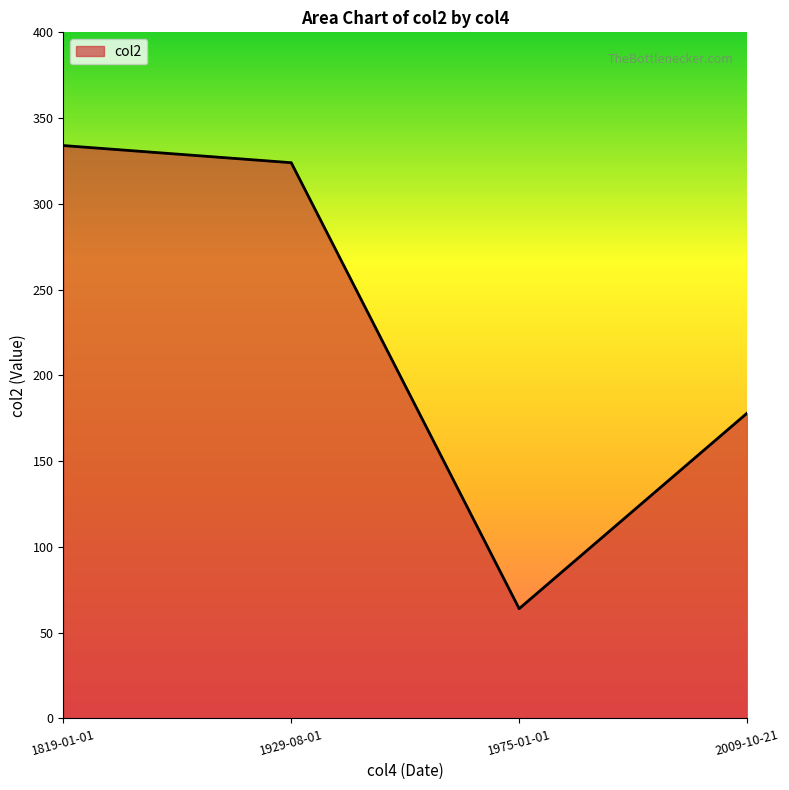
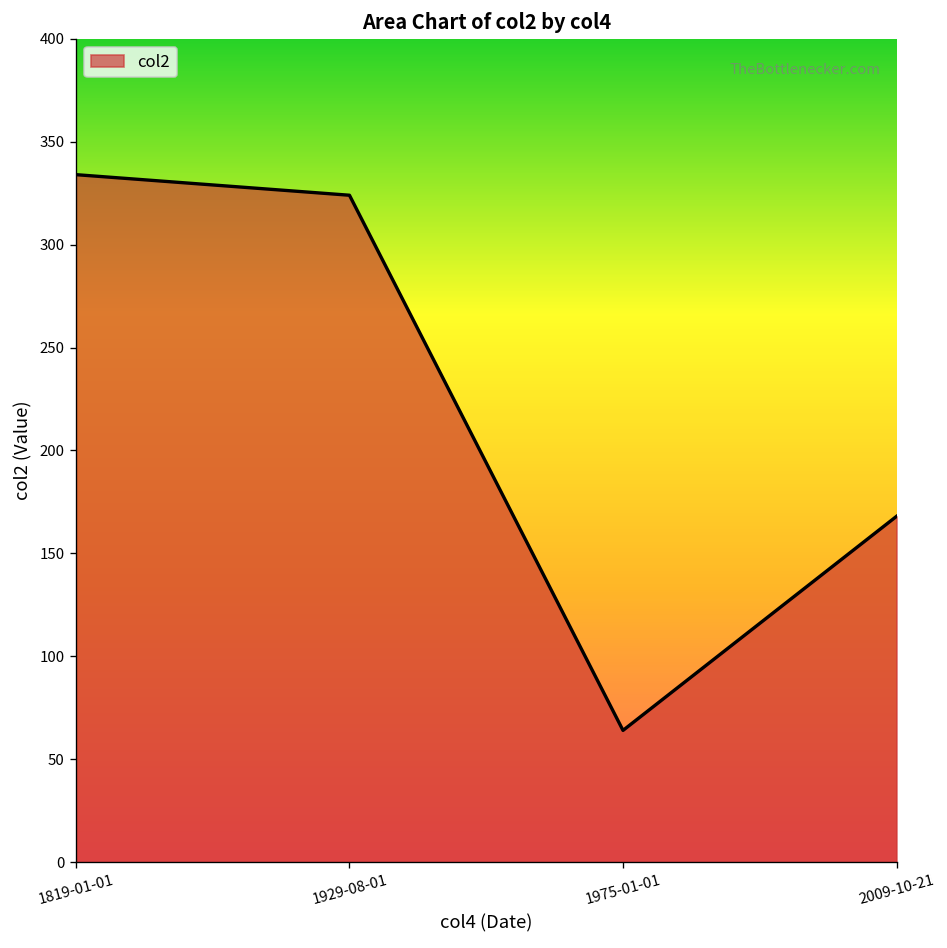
2009-10-21: 178 -> 168
